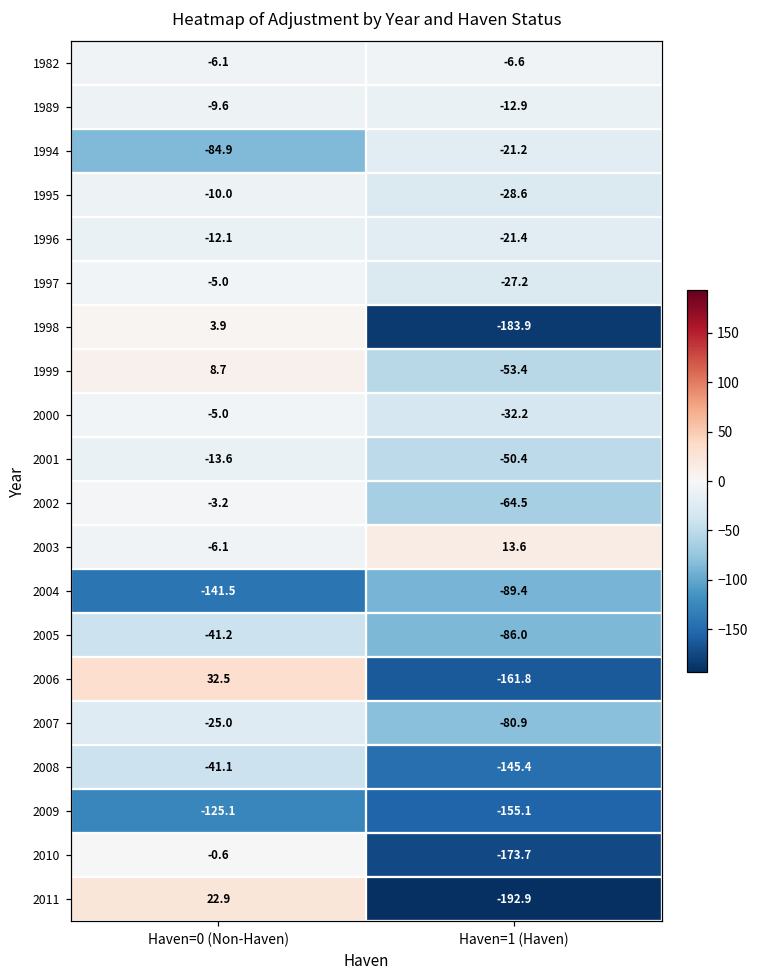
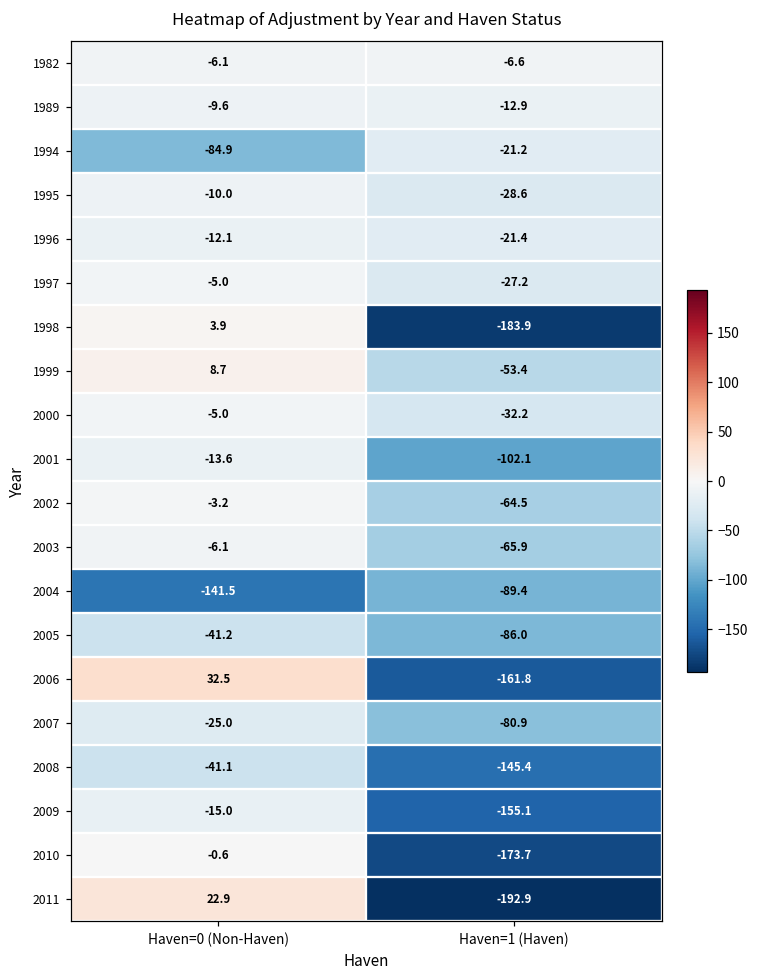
2001, Haven=1 (Haven): -50.4 -> -102.1
2003, Haven=1 (Haven): 13.6 -> -65.9
2009, Haven=0 (Non-Haven): -125.1 -> -15.0
